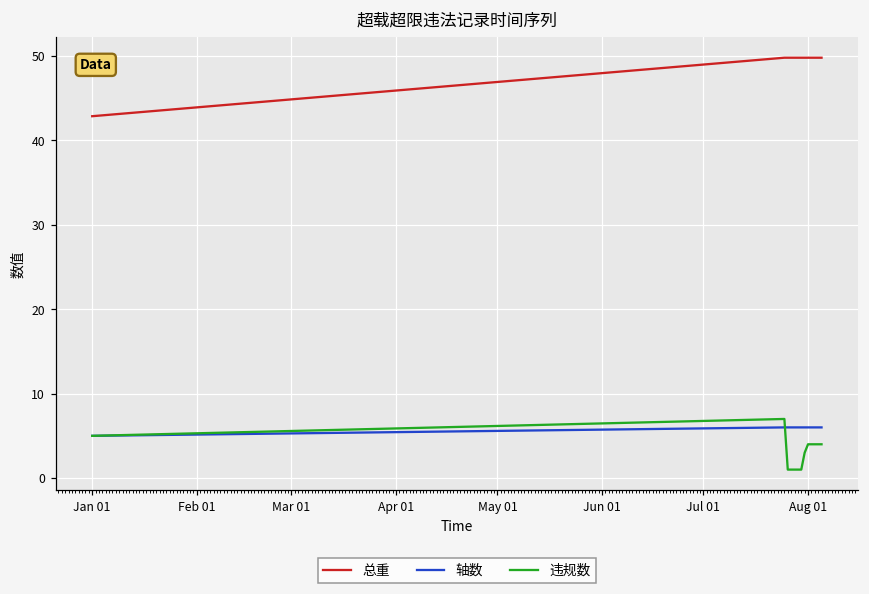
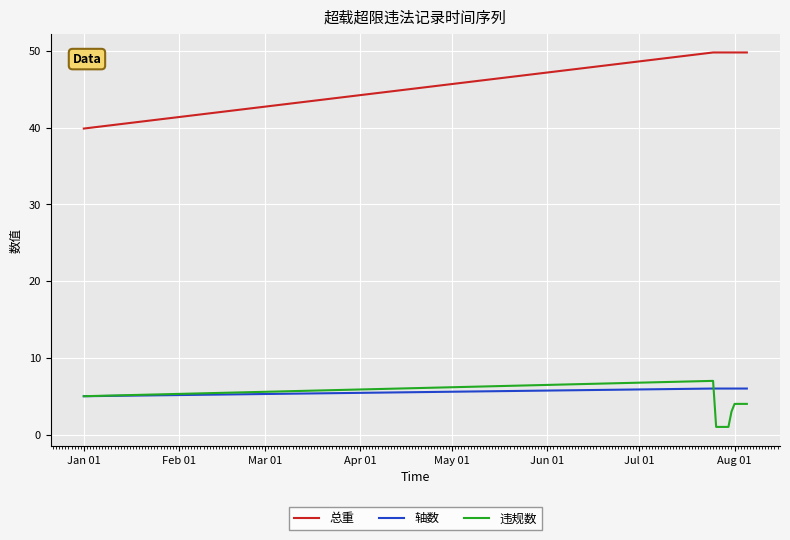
总重, Jan 01: 43 -> 40
